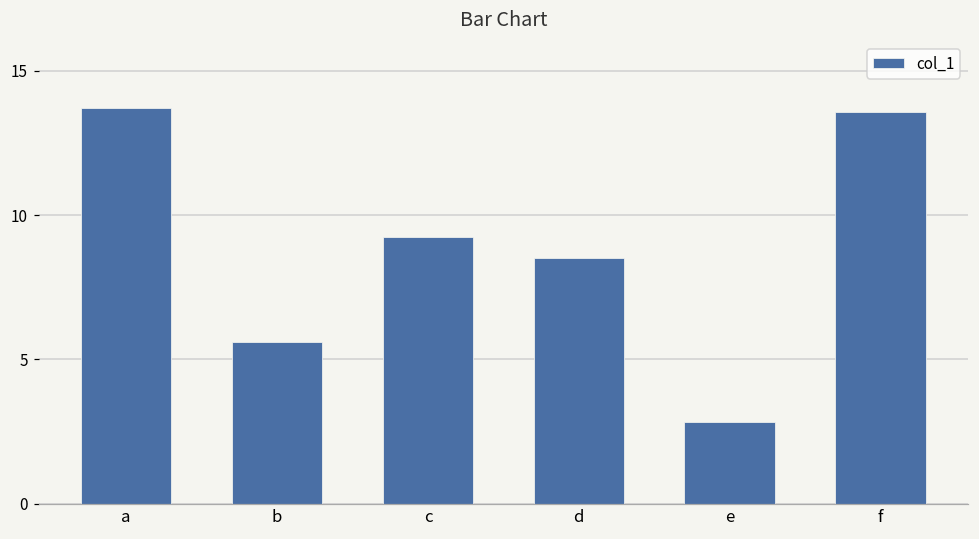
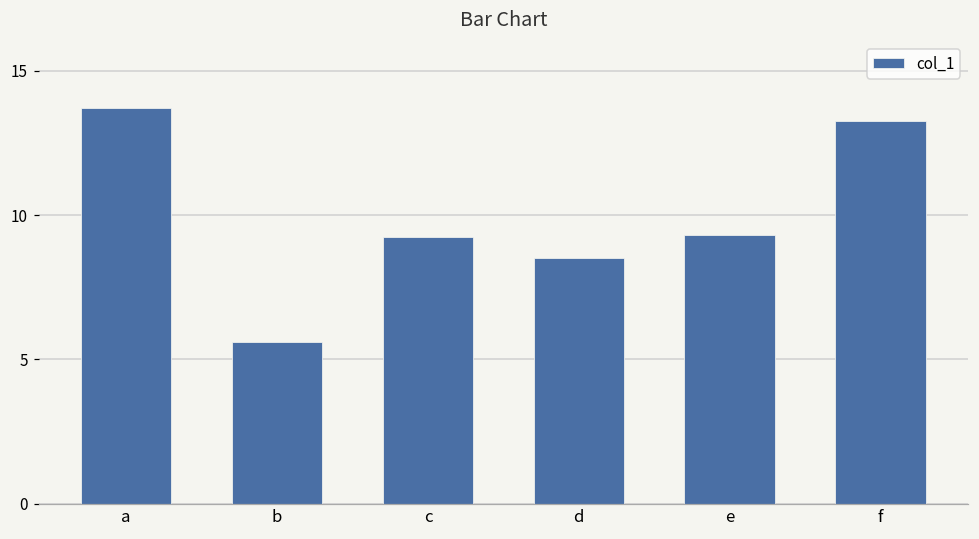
e: 2.8 -> 9.3
f: 13.6 -> 13.3
